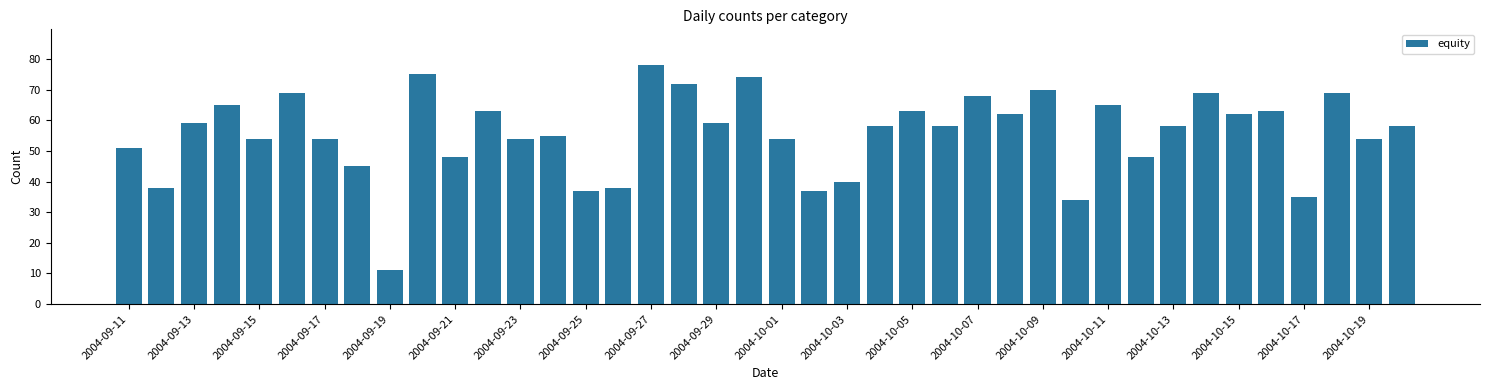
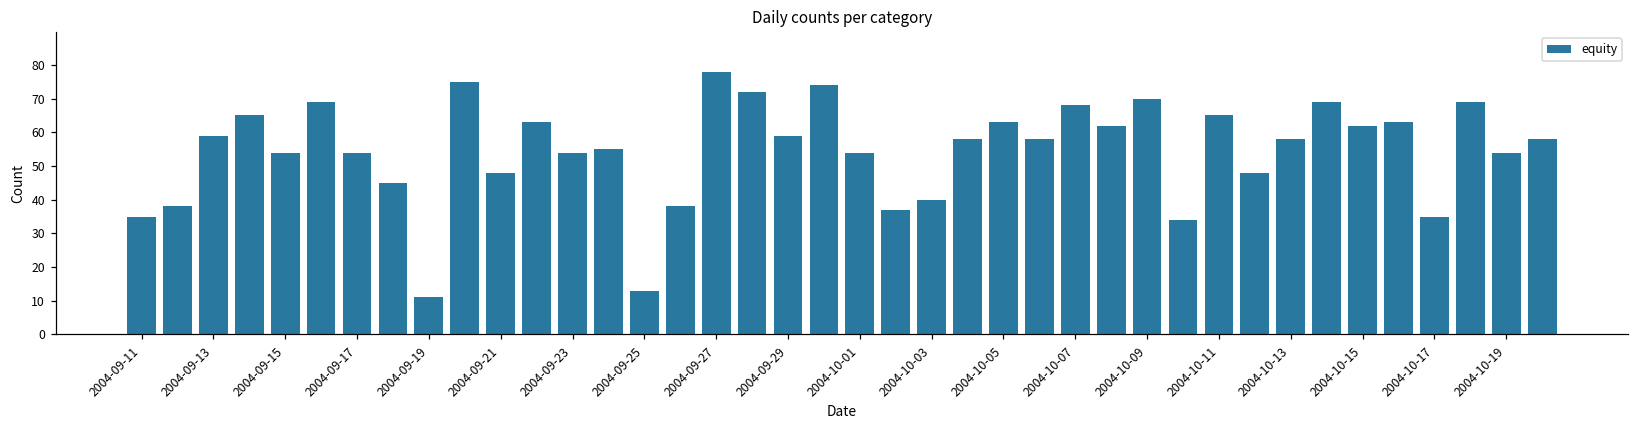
2004-09-11: 51 -> 35
2004-09-25: 37 -> 13
